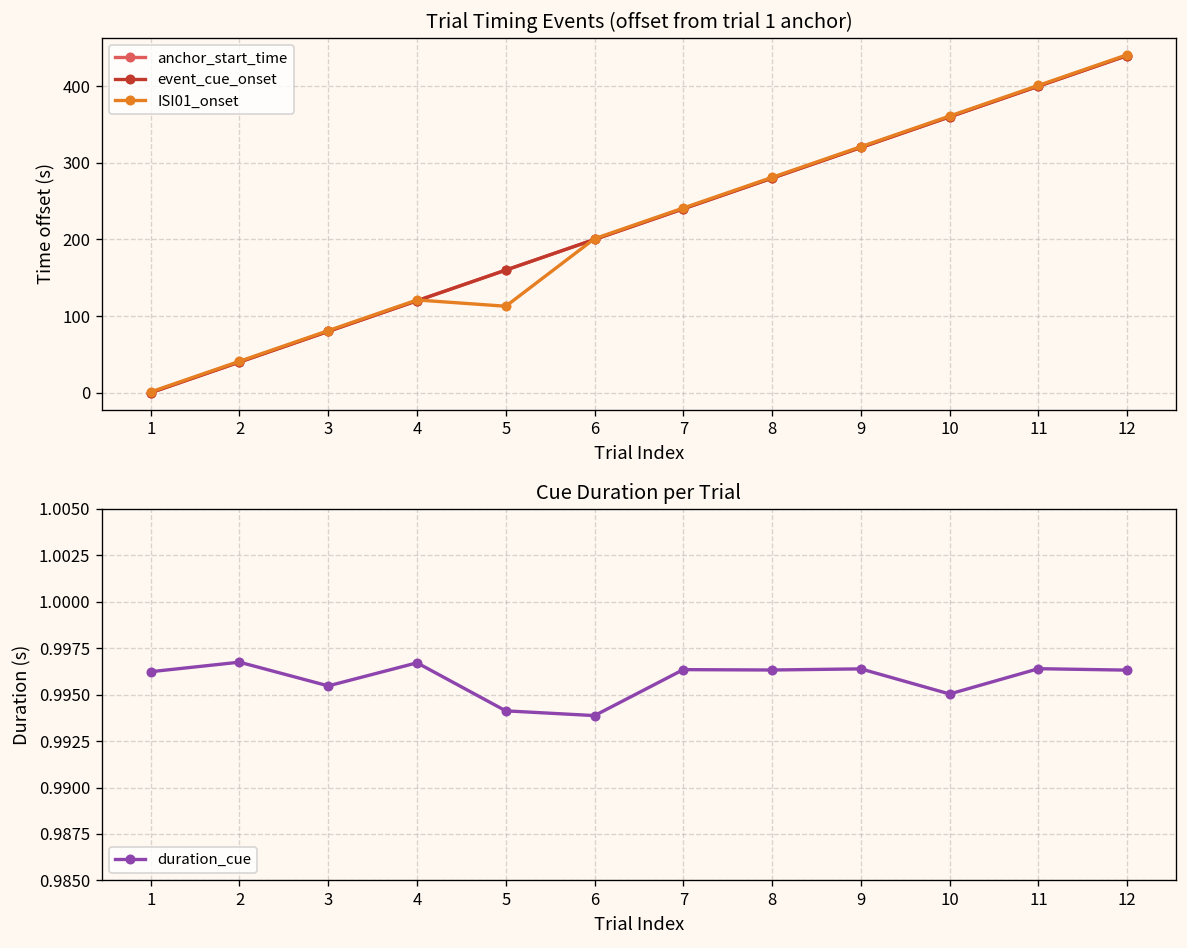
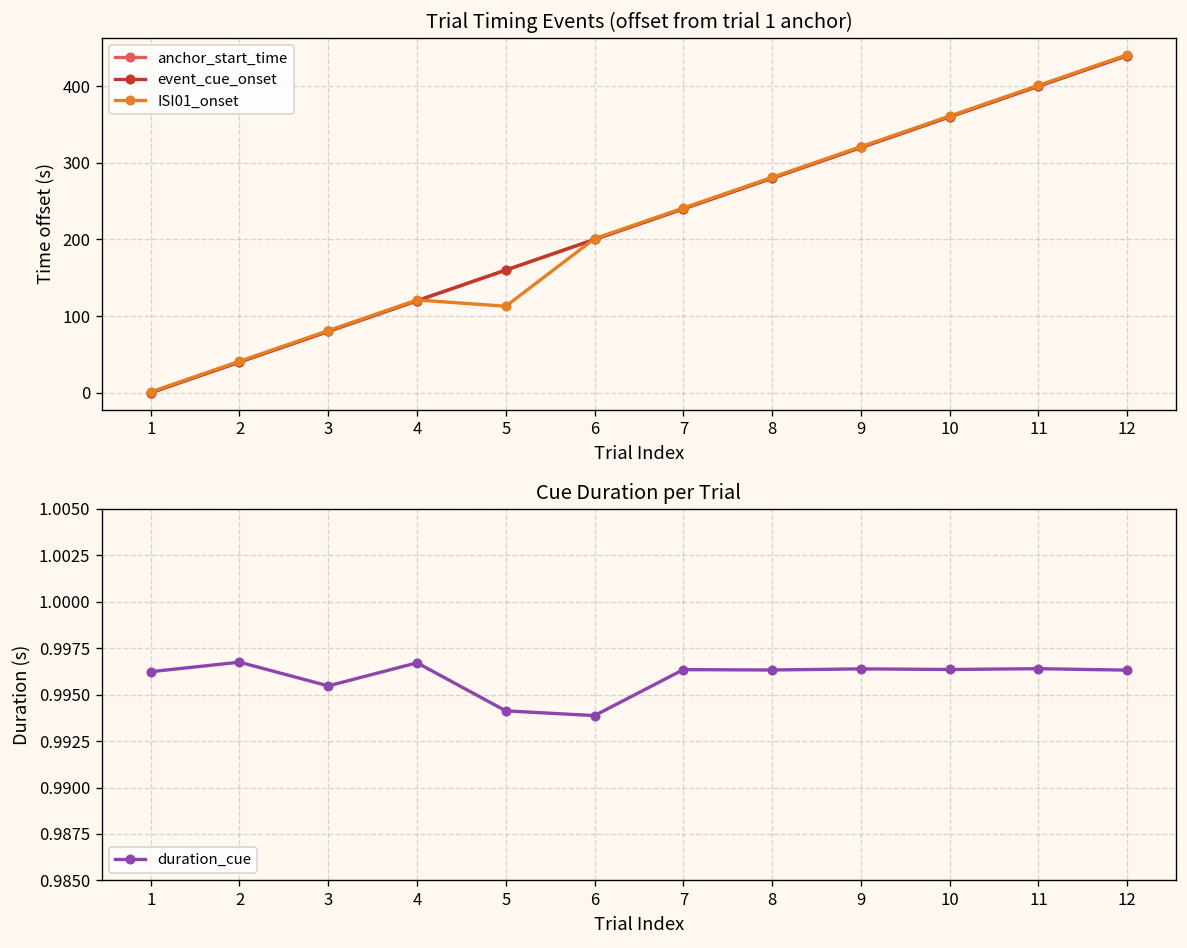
Cue Duration per Trial, 10: 0.9950 -> 0.9964
